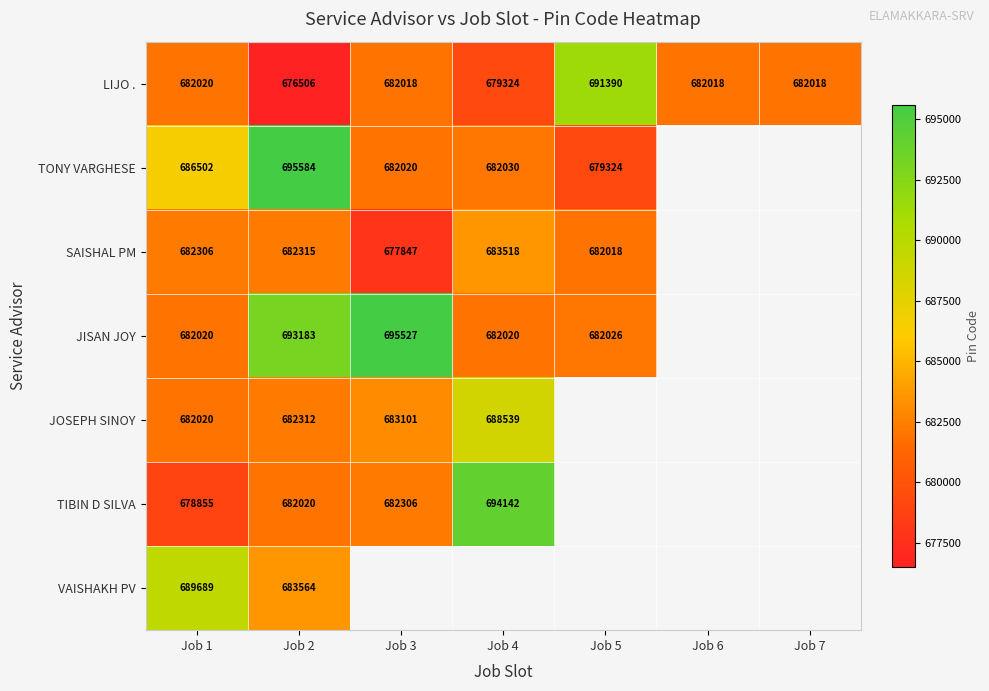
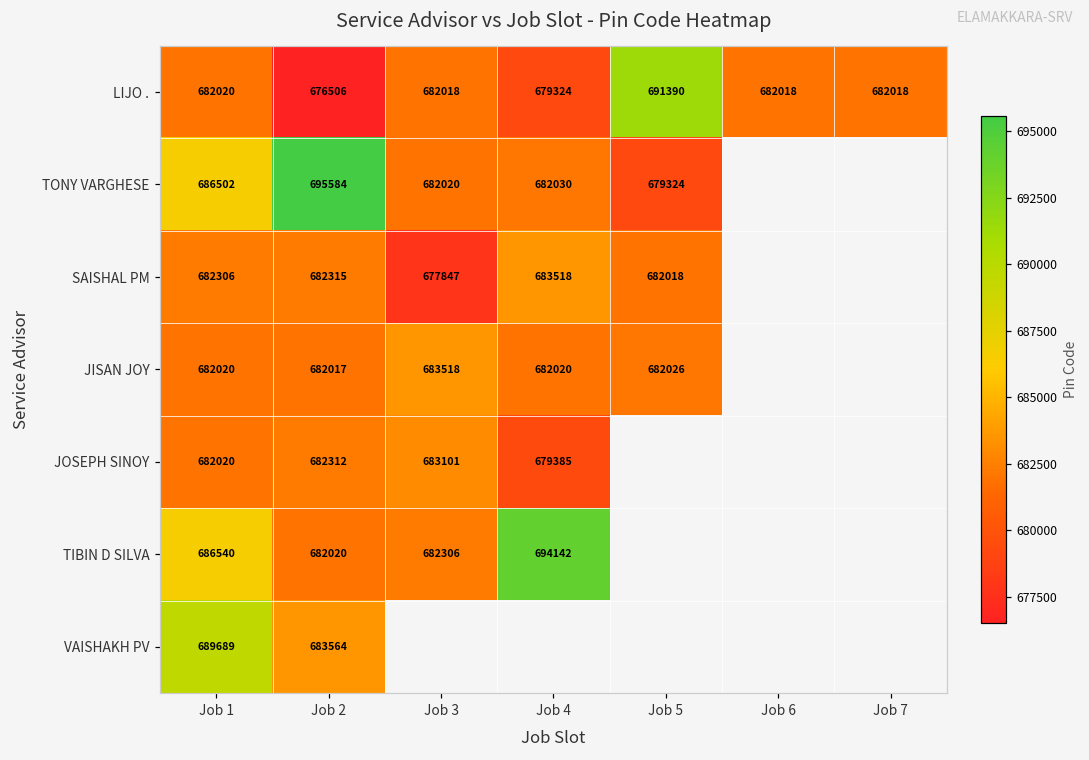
JISAN JOY, Job 2: 693183 -> 682017
JISAN JOY, Job 3: 695527 -> 683518
JOSEPH SINOY, Job 4: 688539 -> 679385
TIBIN D SILVA, Job 1: 678855 -> 686540
